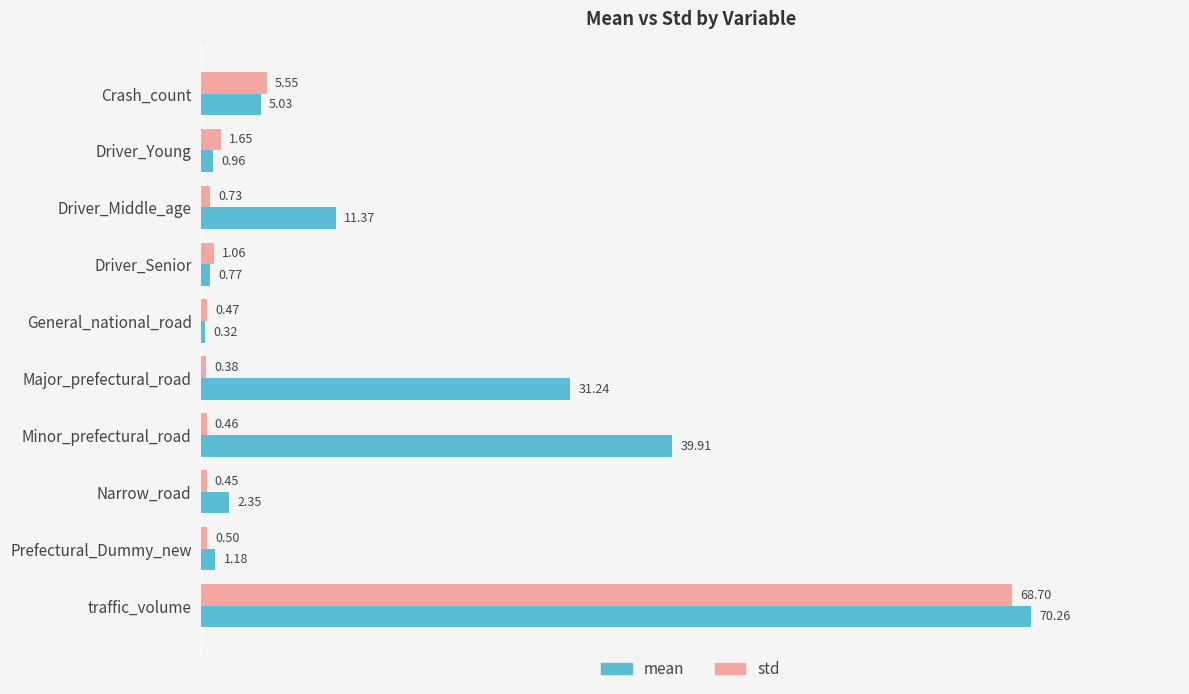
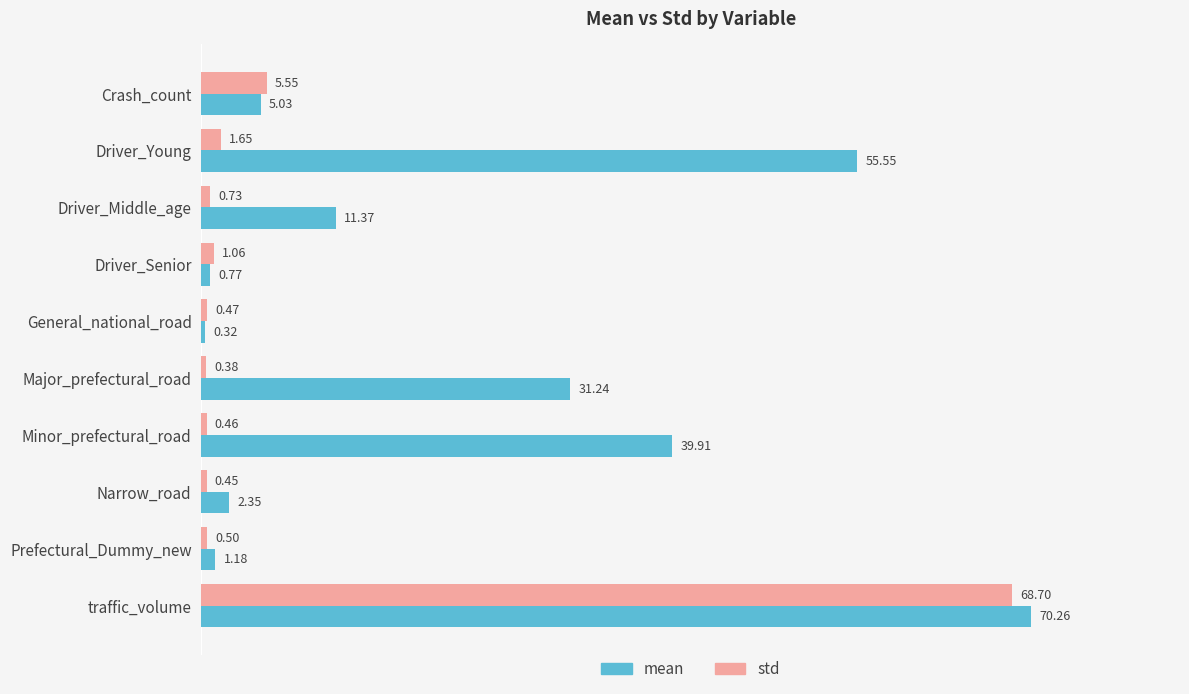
mean, Driver_Young: 0.96 -> 55.55
